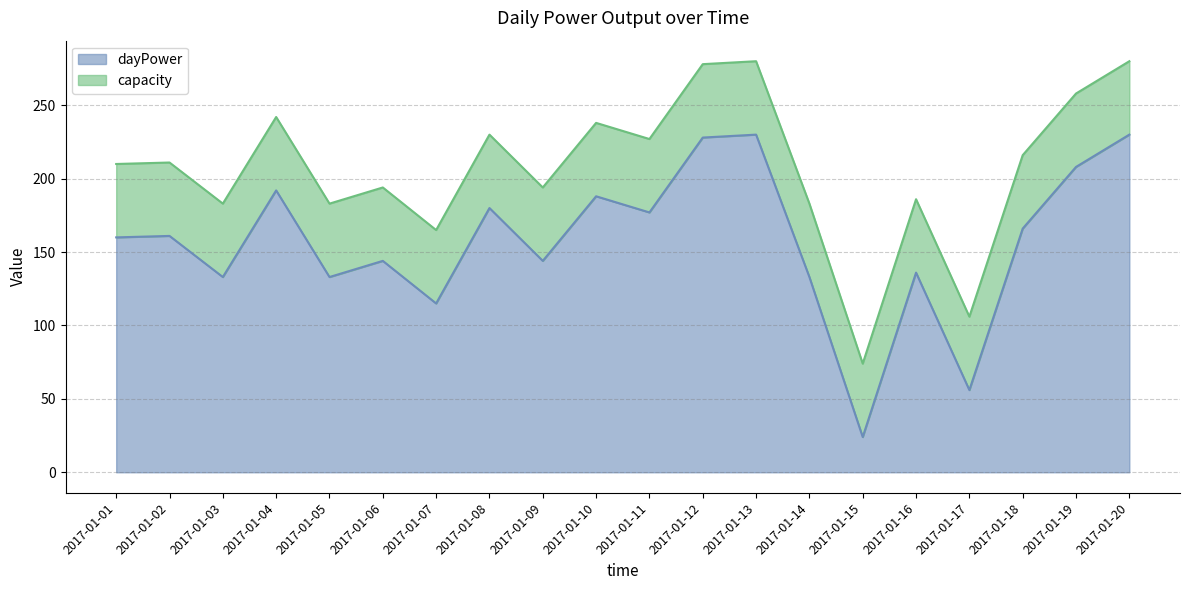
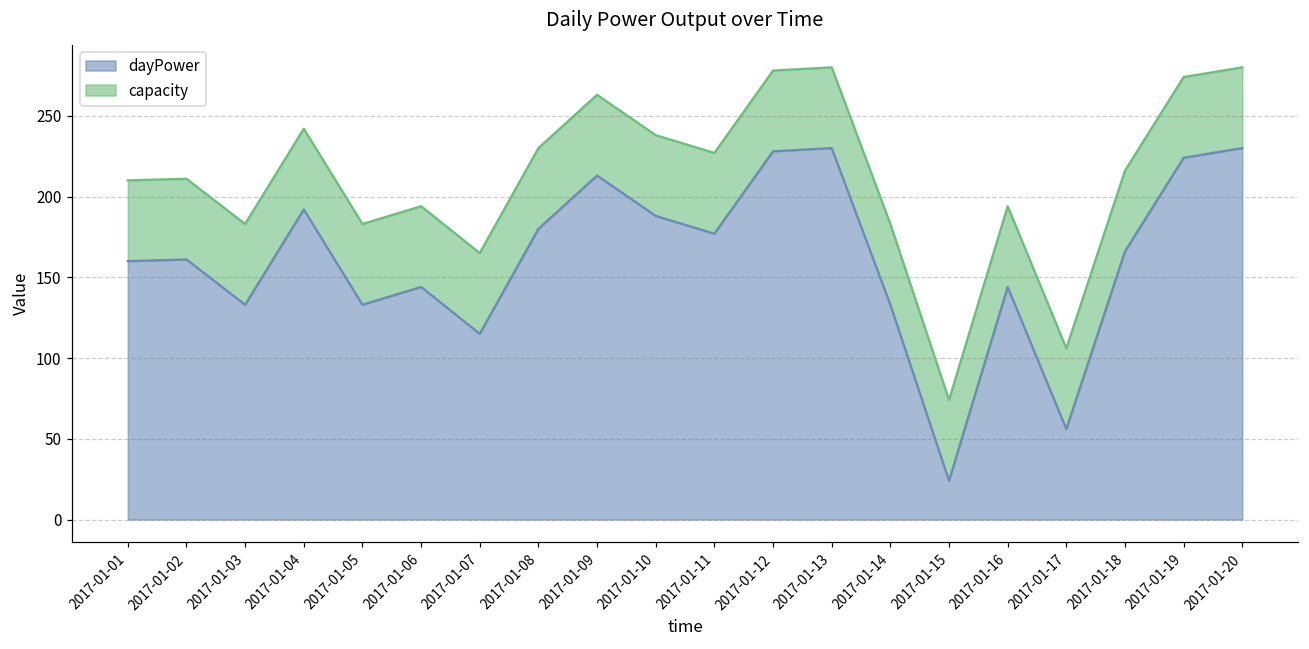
dayPower, 2017-01-09: 144 -> 213
dayPower, 2017-01-16: 136 -> 144
dayPower, 2017-01-19: 208 -> 224
